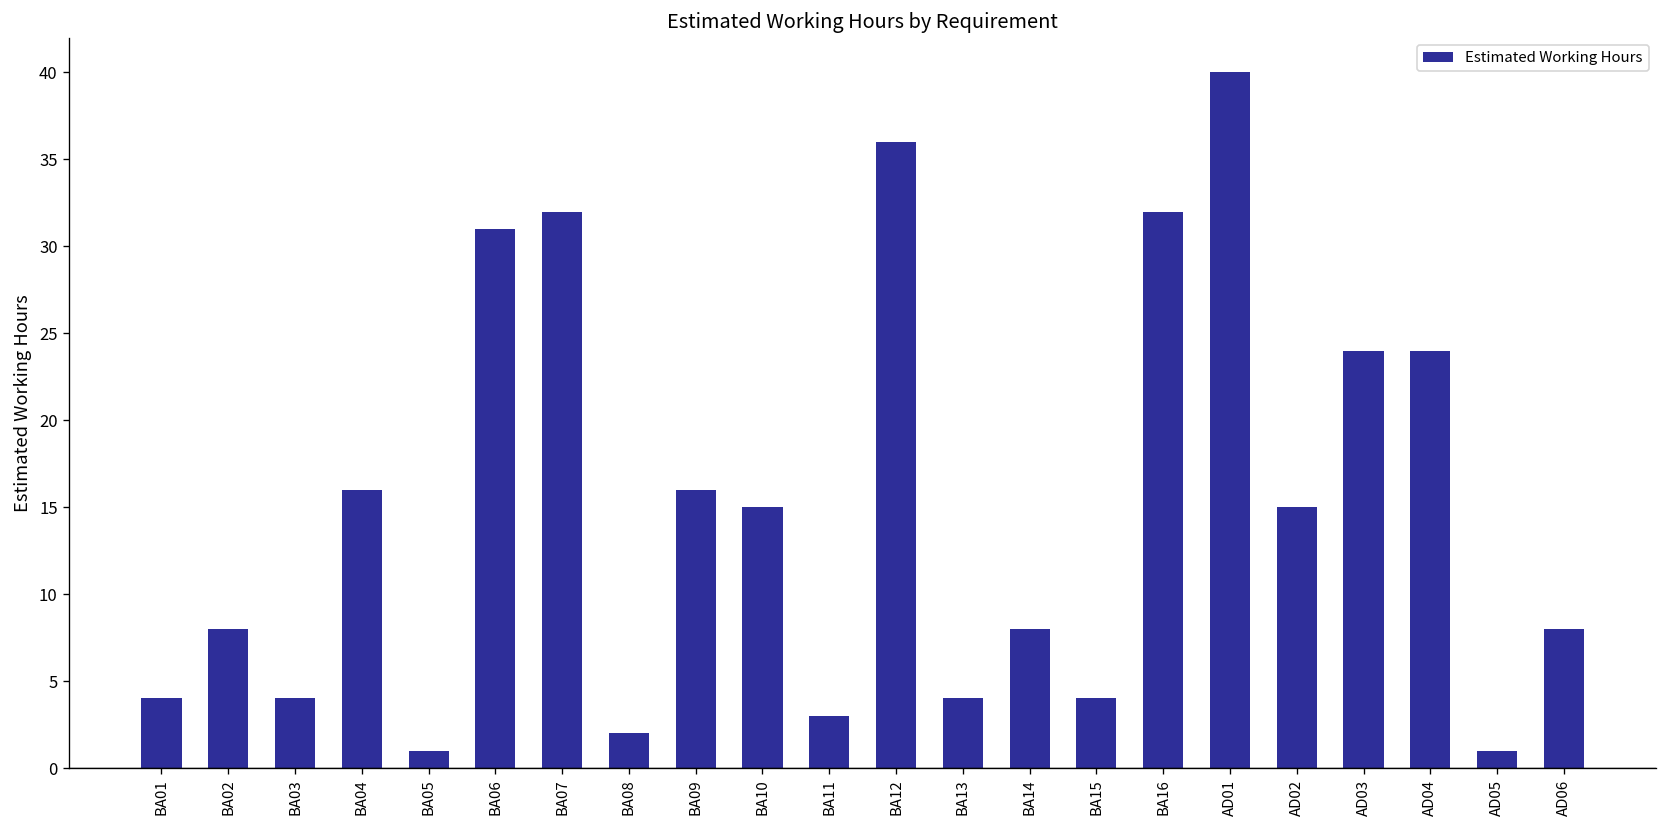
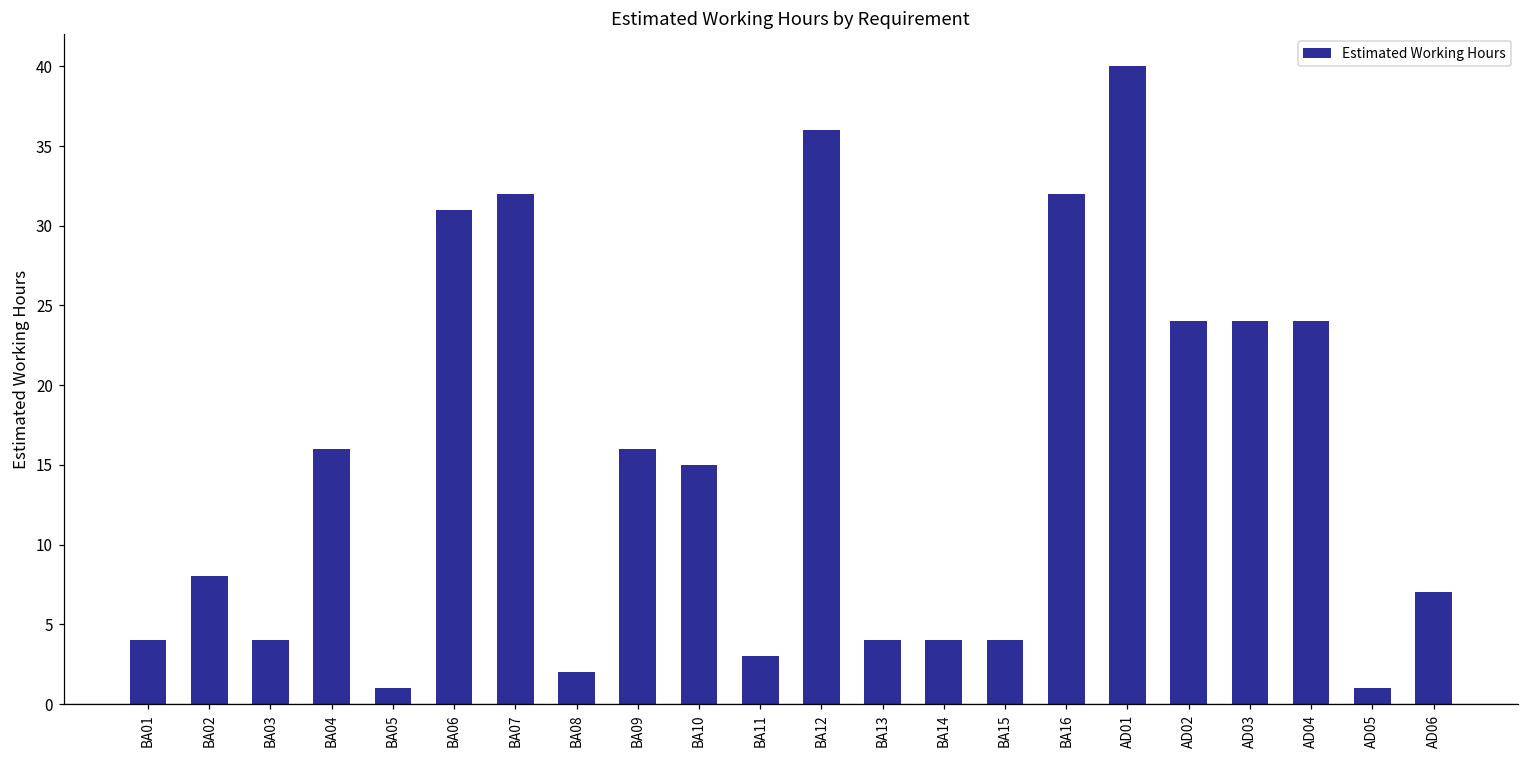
BA14: 8 -> 4
AD02: 15 -> 24
AD06: 8 -> 7
